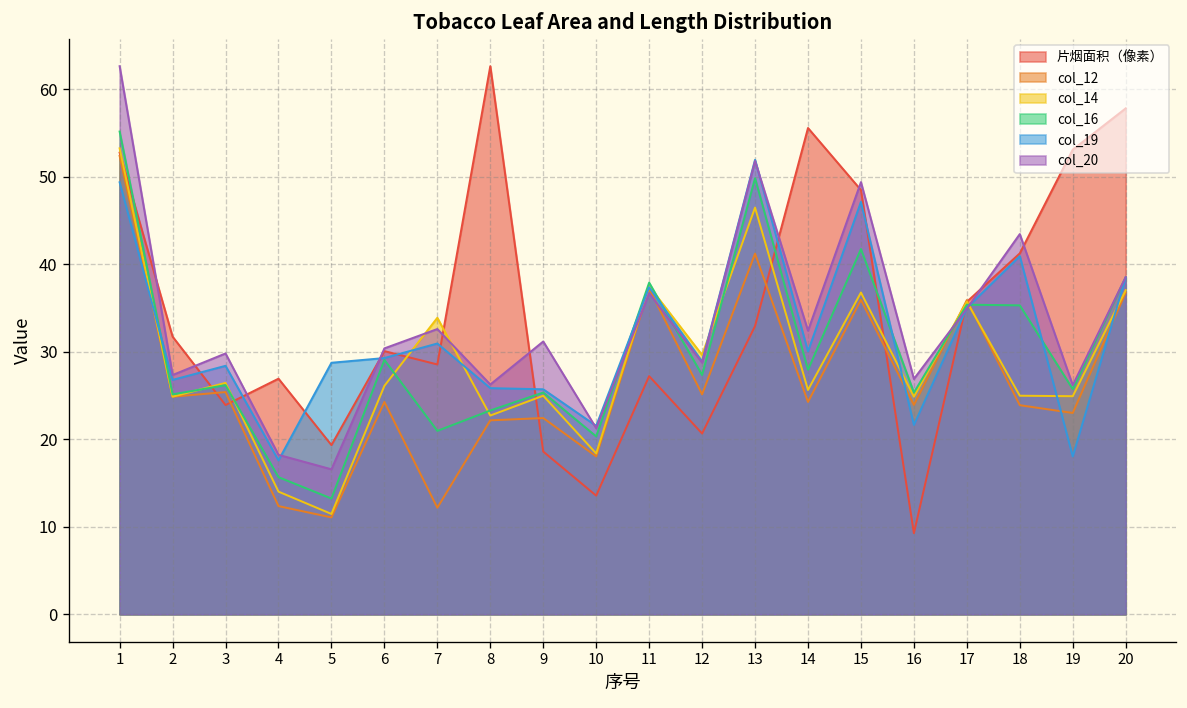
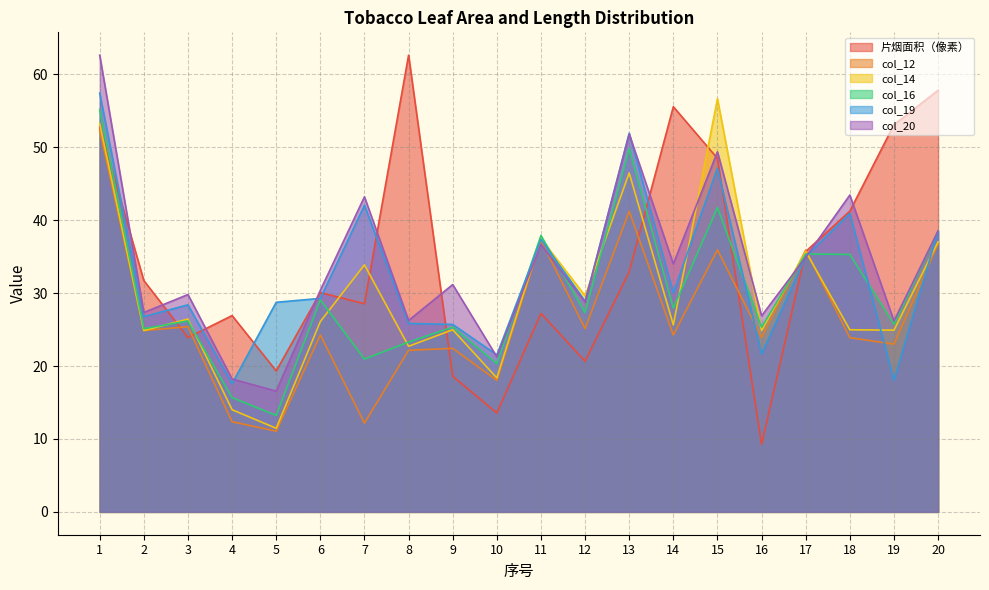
col_19, 1: 49 -> 57
col_19, 7: 31 -> 42
col_20, 7: 33 -> 43
col_20, 14: 32 -> 34
col_14, 15: 37 -> 57
